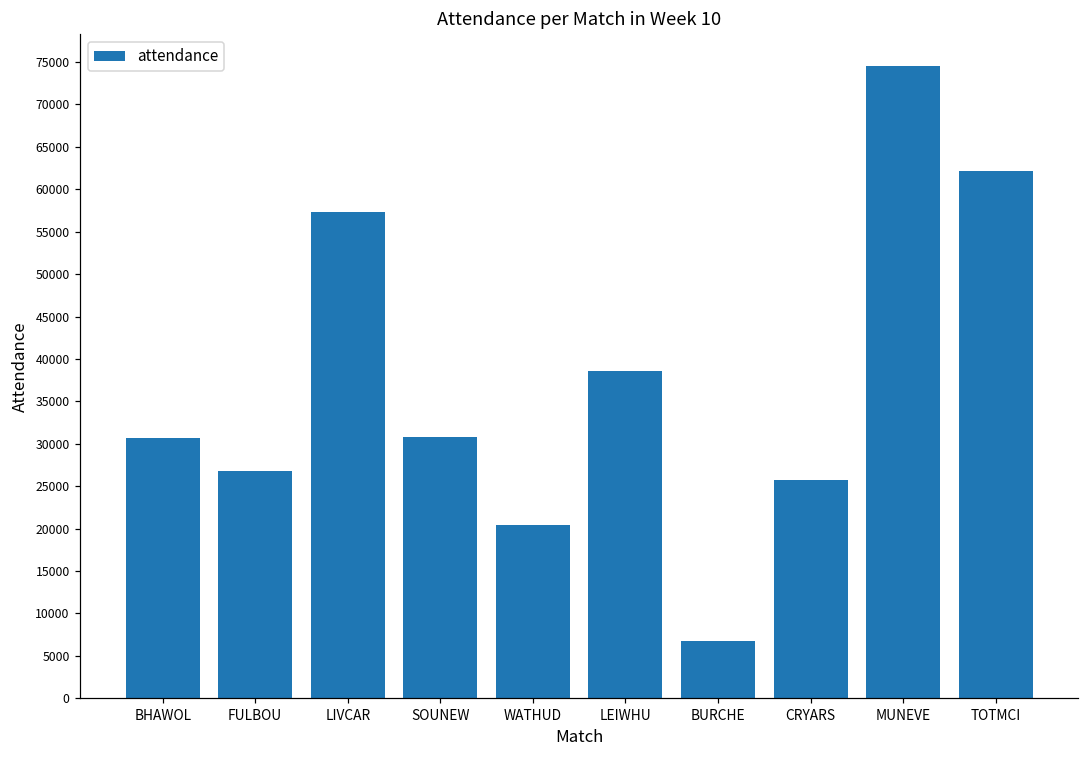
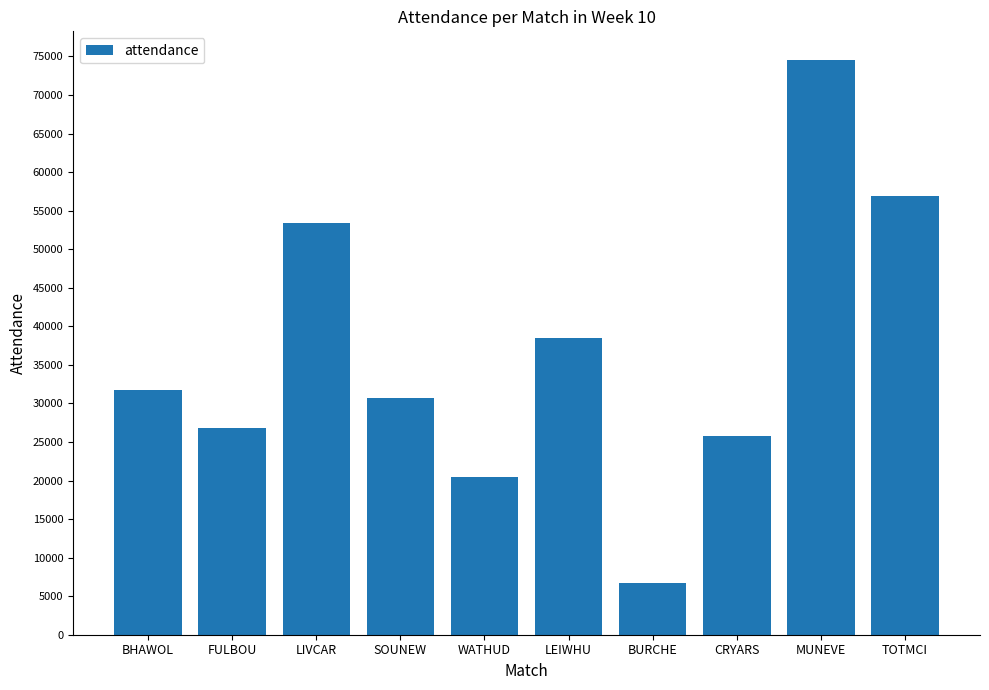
BHAWOL: 31000 -> 32000
LIVCAR: 57000 -> 53000
TOTMCI: 62000 -> 57000
